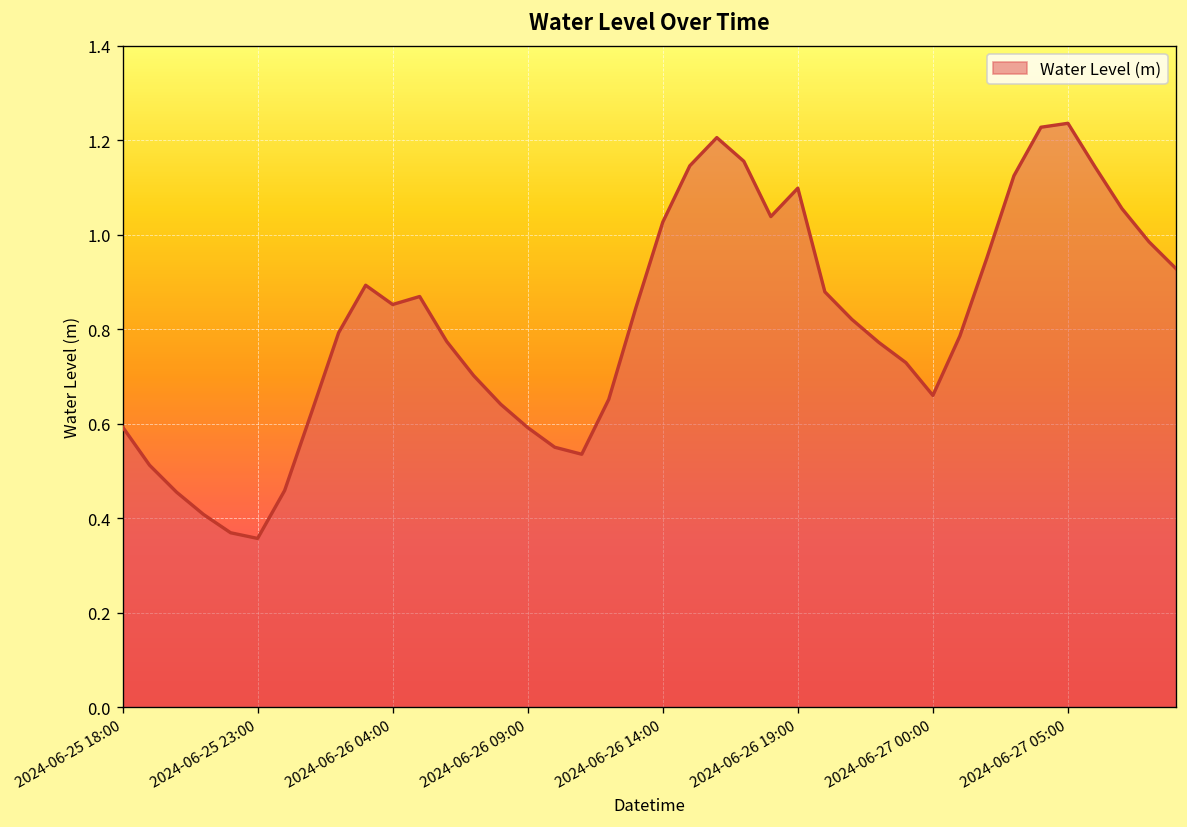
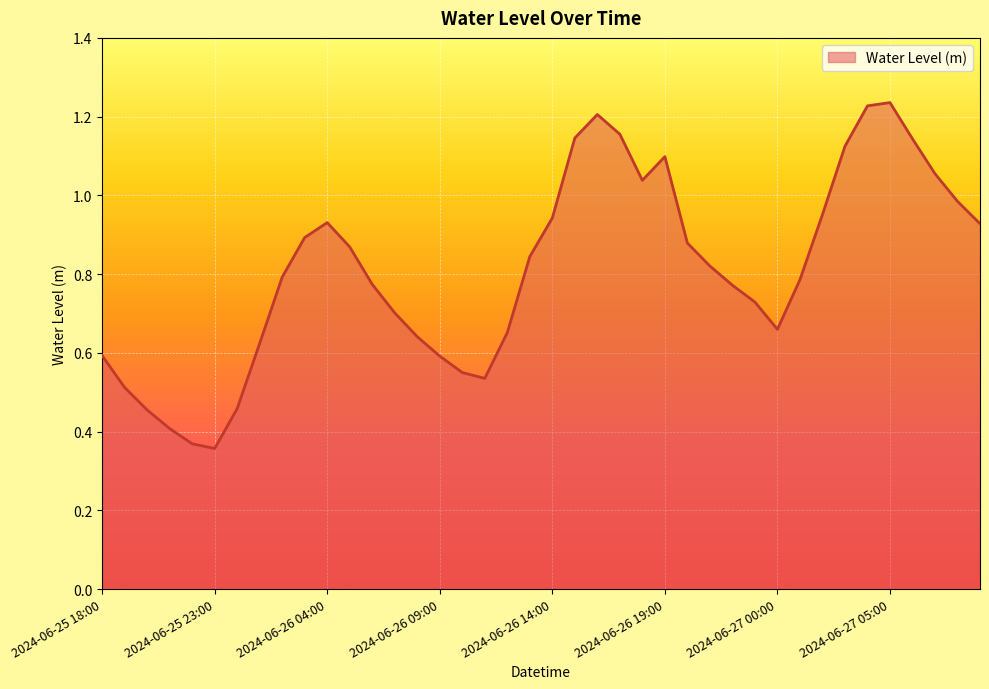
2024-06-26 04:00: 0.85 -> 0.93
2024-06-26 14:00: 1.03 -> 0.94
